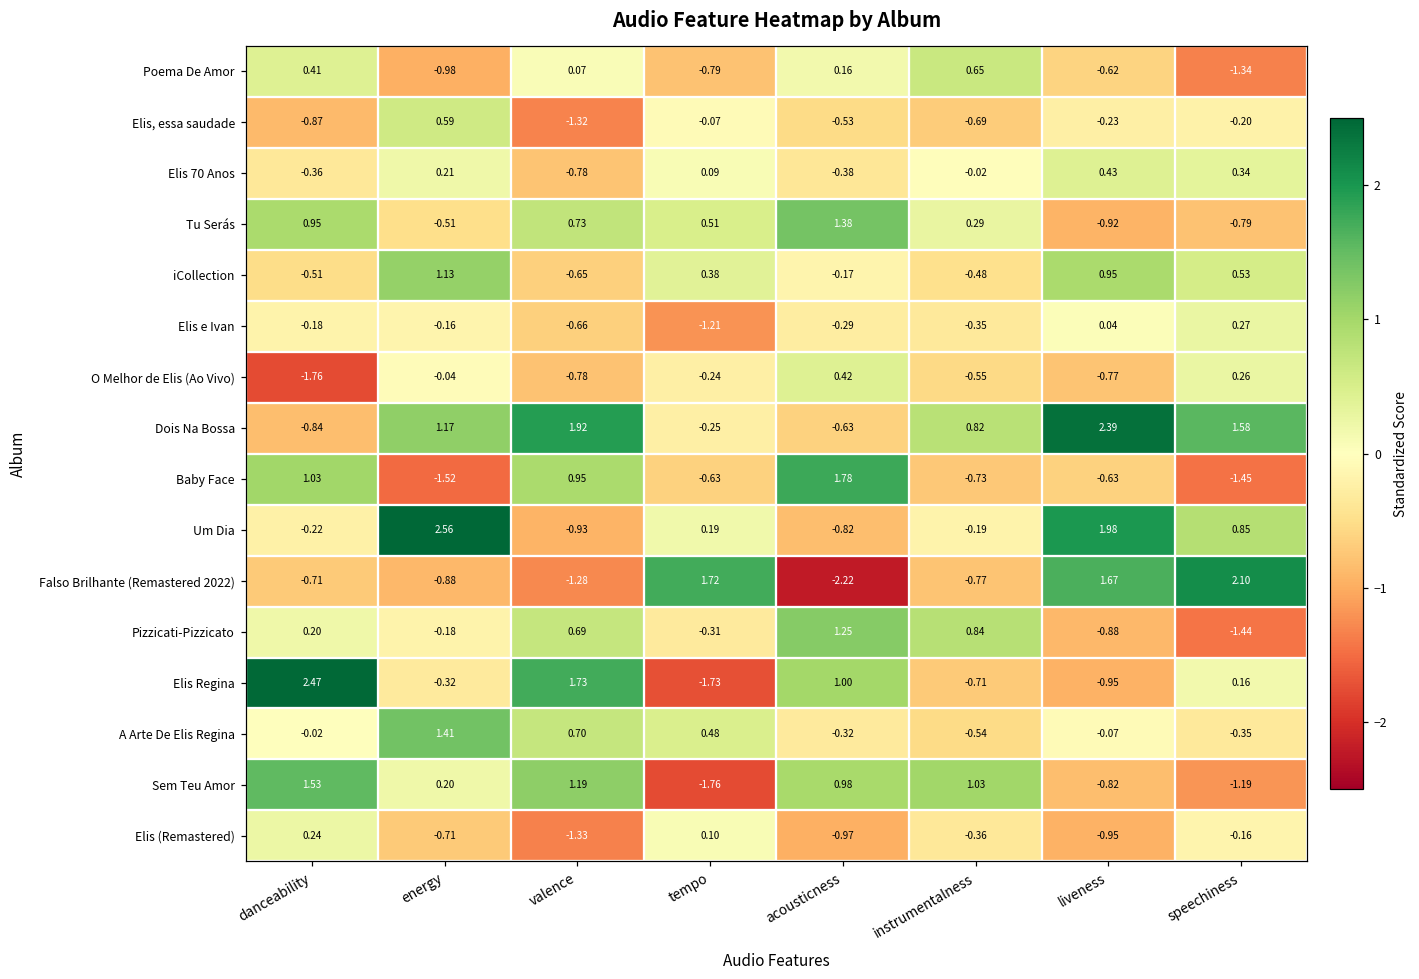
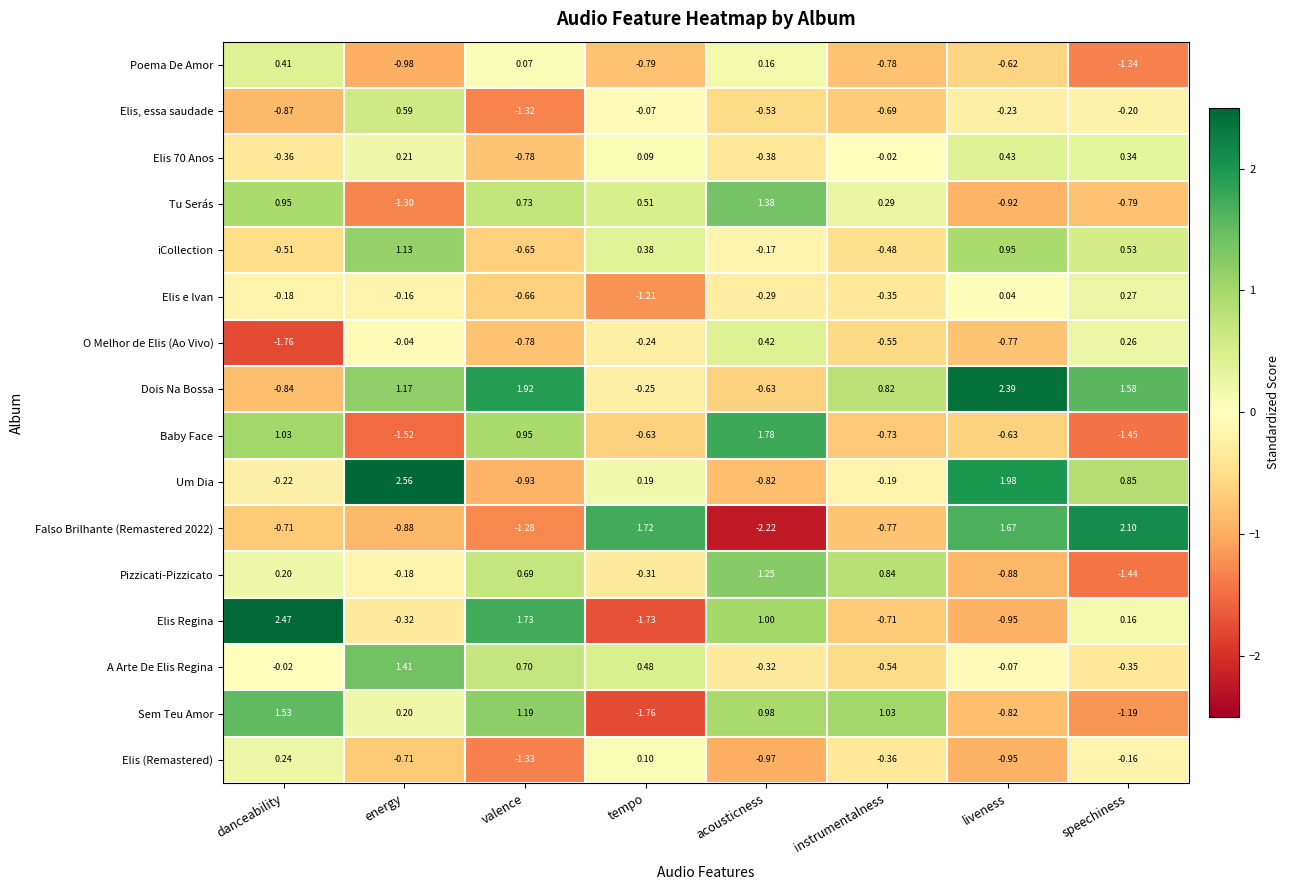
Poema De Amor, instrumentalness: 0.65 -> -0.78
Tu Serás, energy: -0.51 -> -1.30
